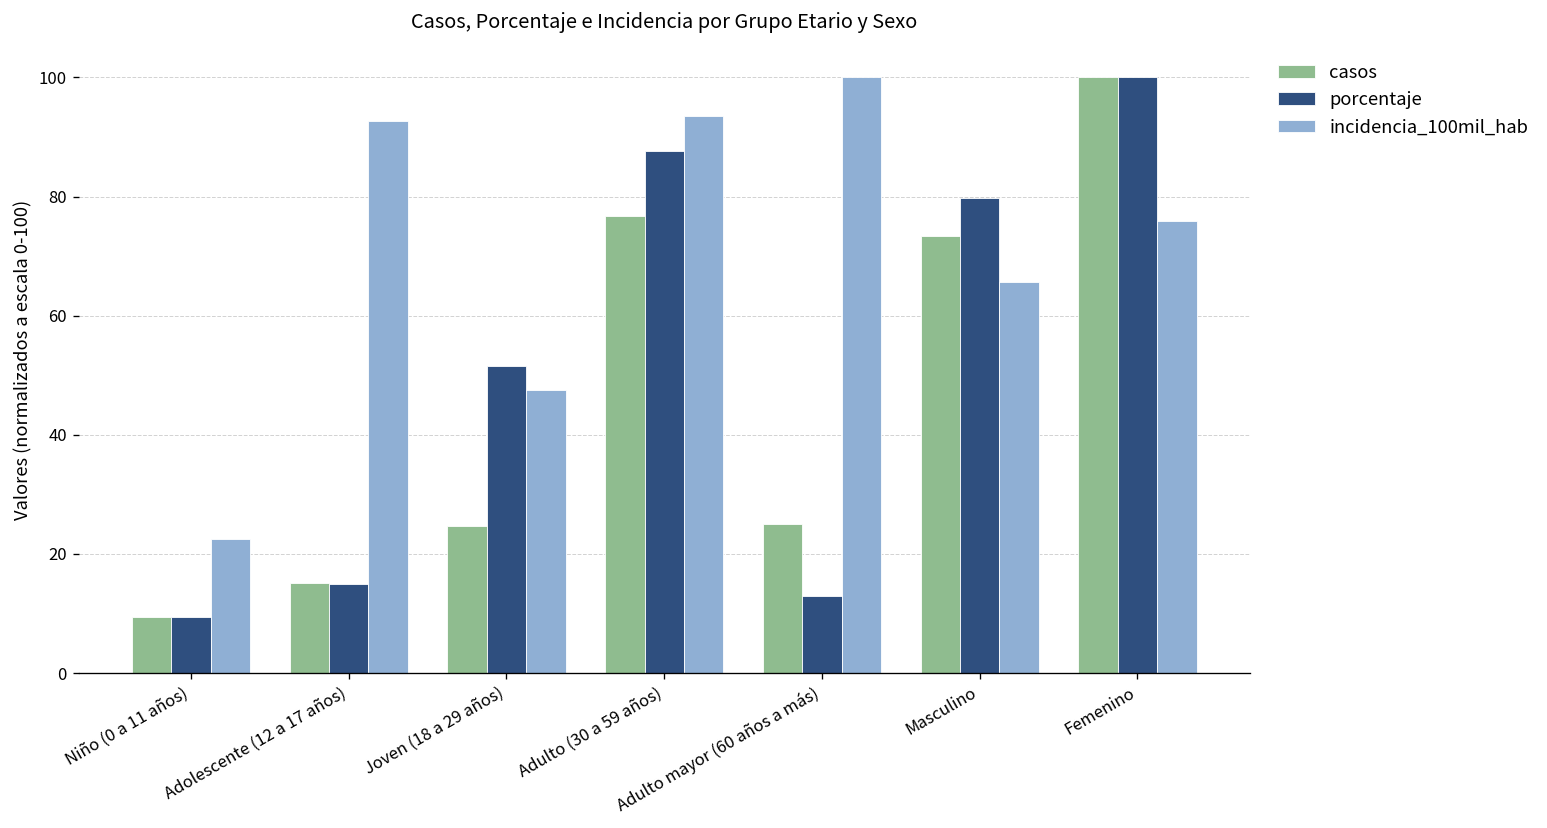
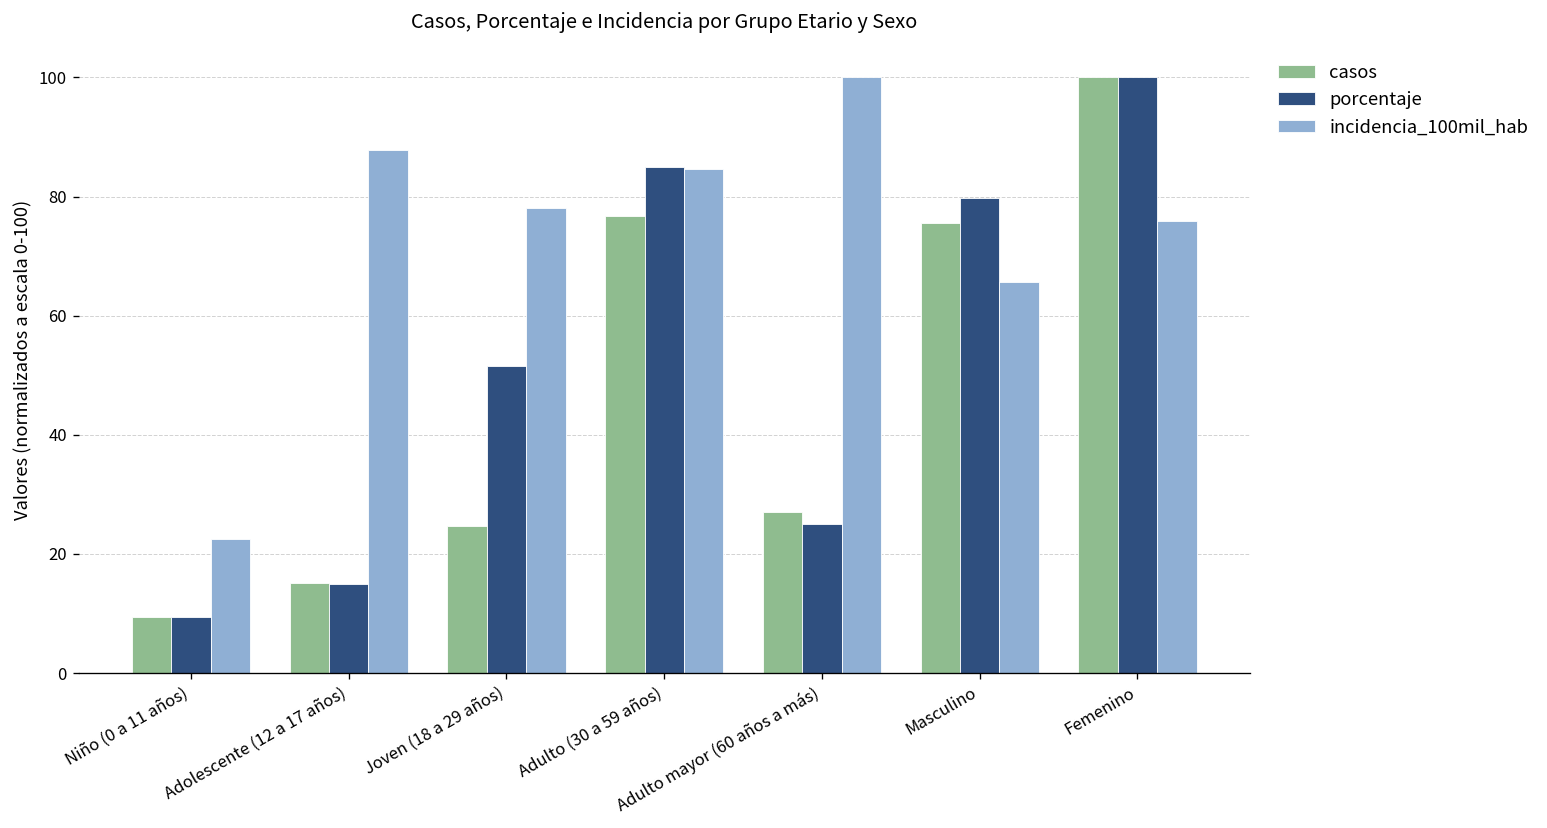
incidencia_100mil_hab, Adolescente (12 a 17 años): 93 -> 88
incidencia_100mil_hab, Joven (18 a 29 años): 47 -> 78
porcentaje, Adulto (30 a 59 años): 88 -> 85
incidencia_100mil_hab, Adulto (30 a 59 años): 94 -> 85
casos, Adulto mayor (60 años a más): 25 -> 27
porcentaje, Adulto mayor (60 años a más): 13 -> 25
casos, Masculino: 73 -> 76
